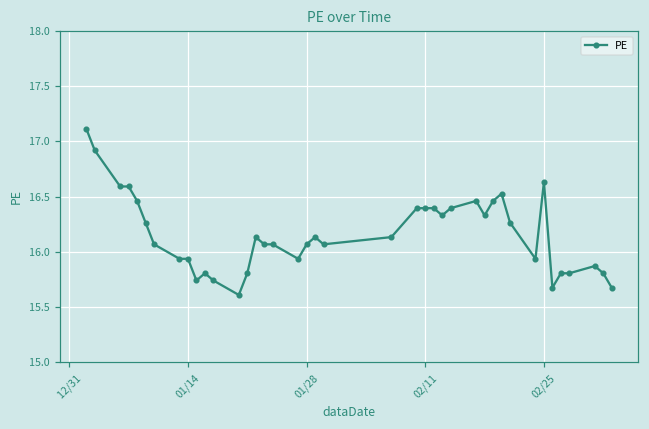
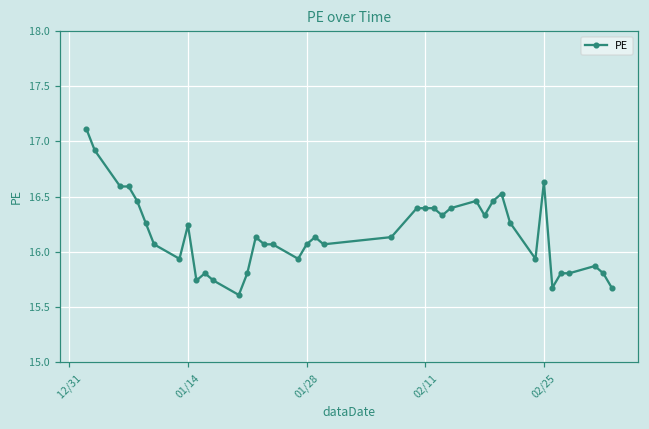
01/14: 15.94 -> 16.24
